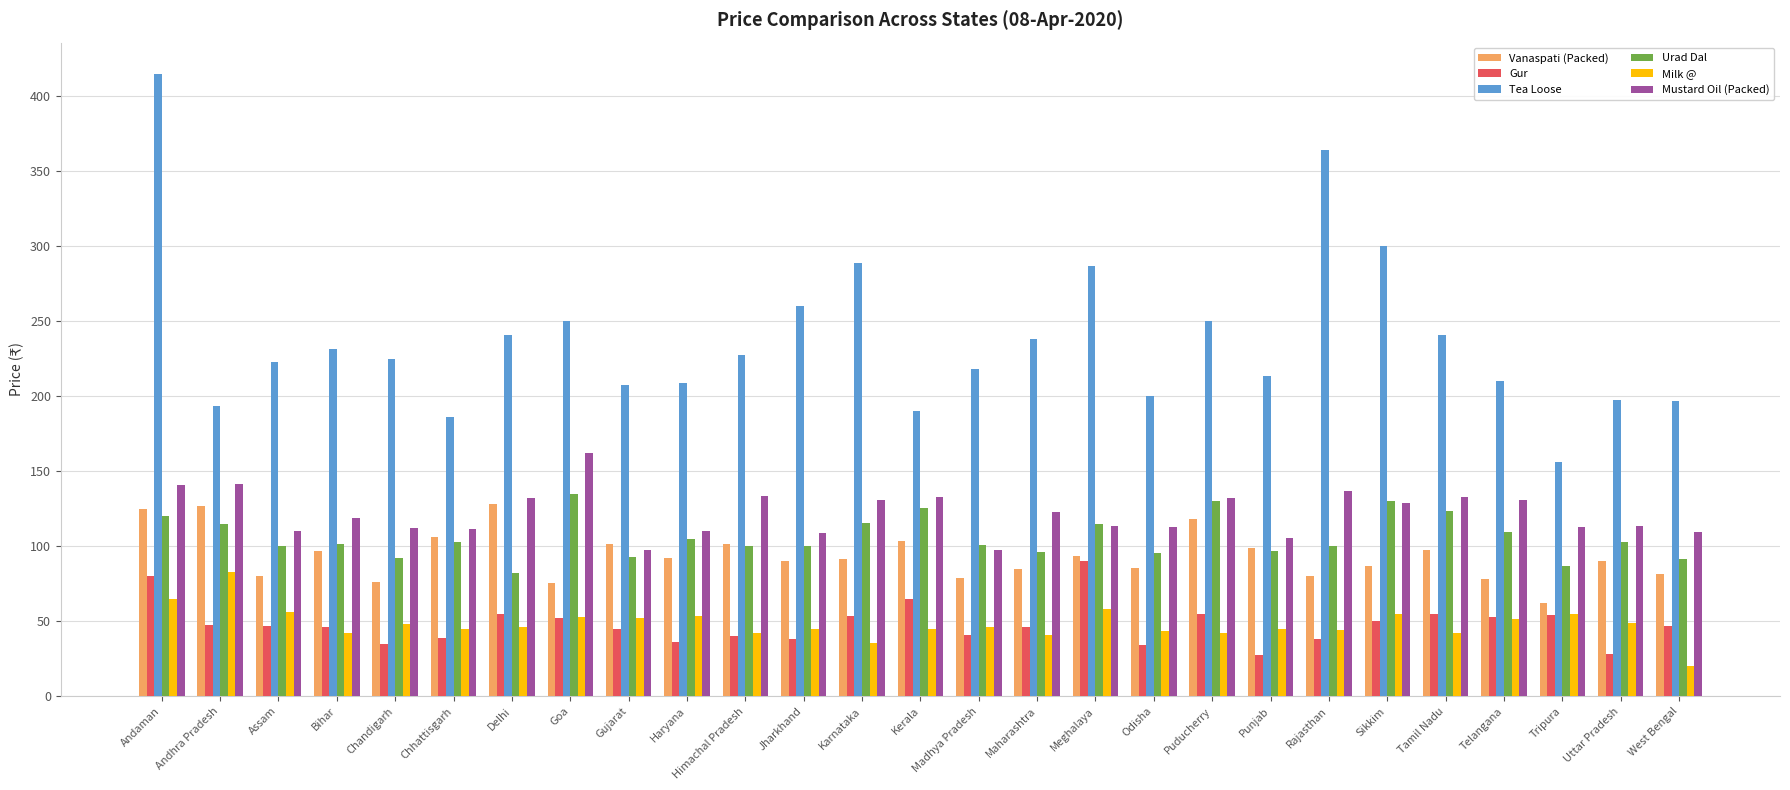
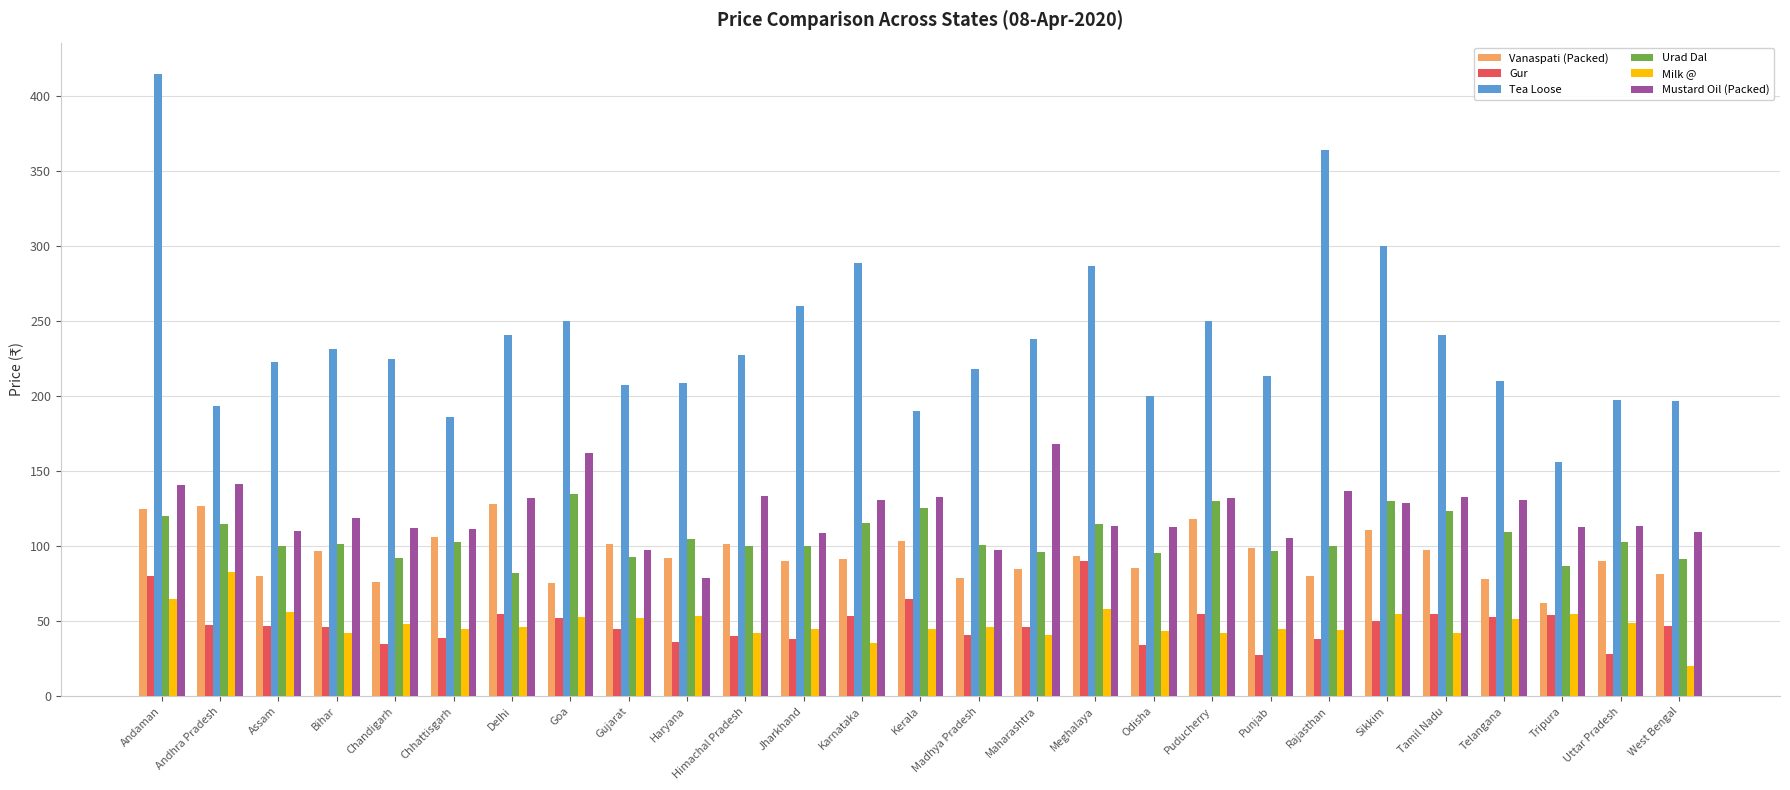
Mustard Oil (Packed), Haryana: 110 -> 79
Mustard Oil (Packed), Maharashtra: 123 -> 168
Vanaspati (Packed), Sikkim: 87 -> 111
